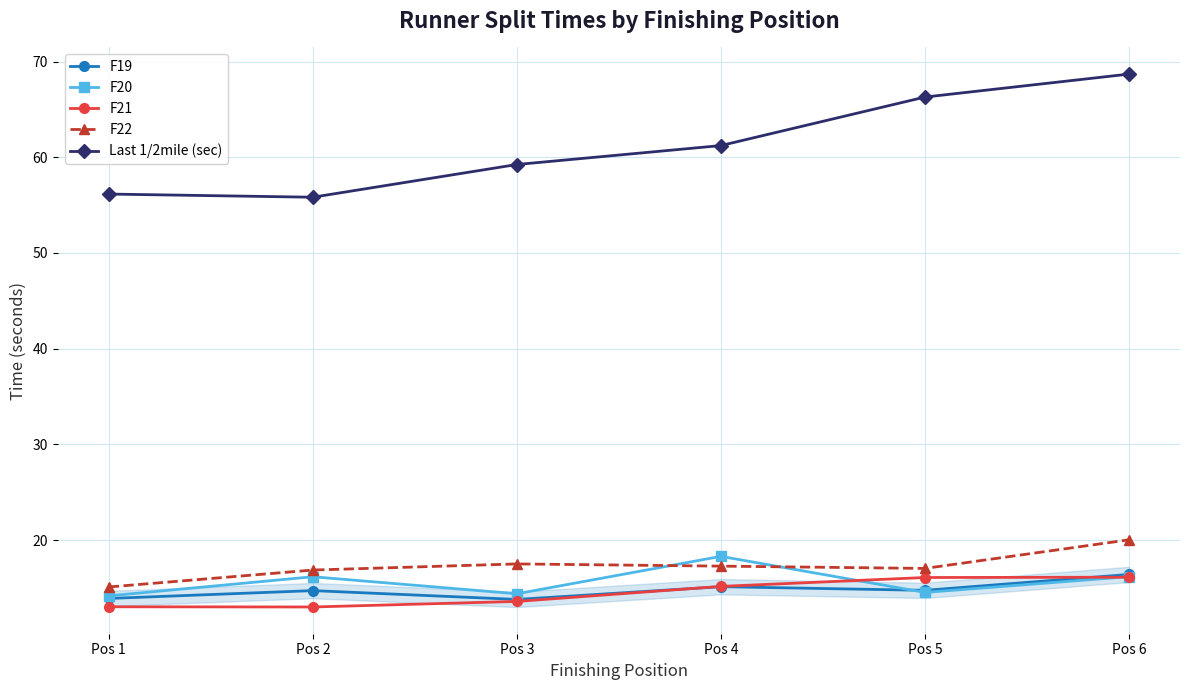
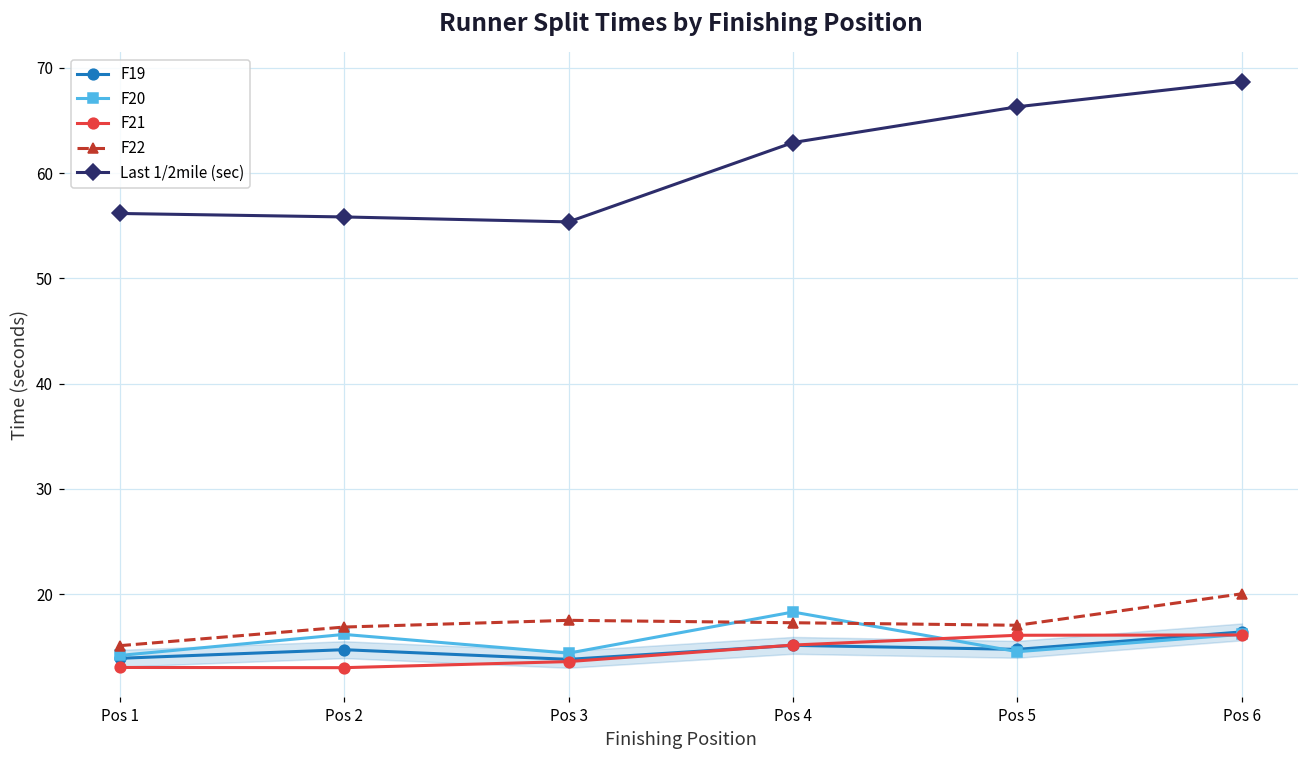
Last 1/2mile (sec), Pos 3: 59 -> 55
Last 1/2mile (sec), Pos 4: 61 -> 63
